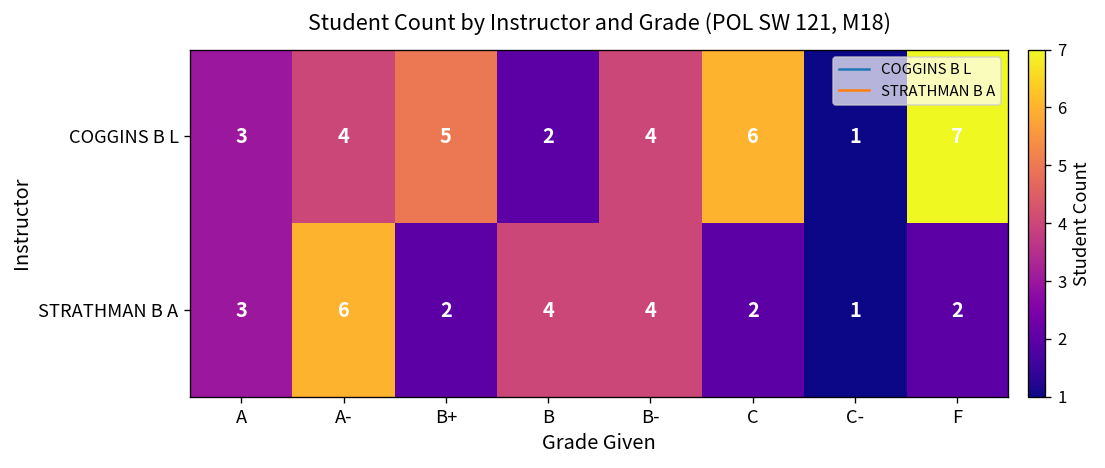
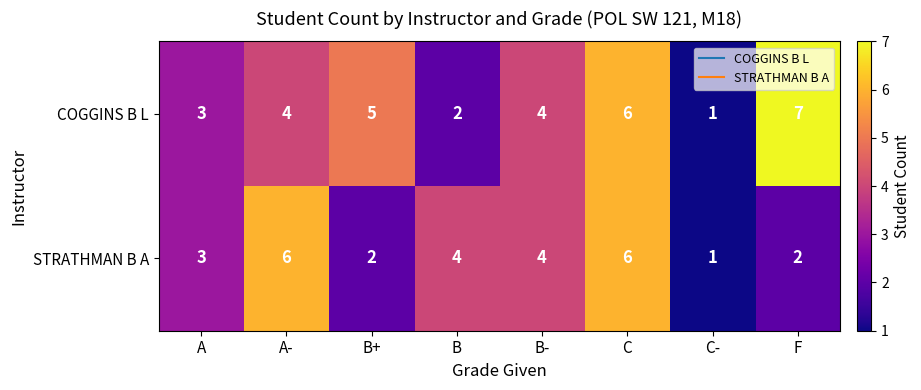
STRATHMAN B A, C: 2 -> 6
